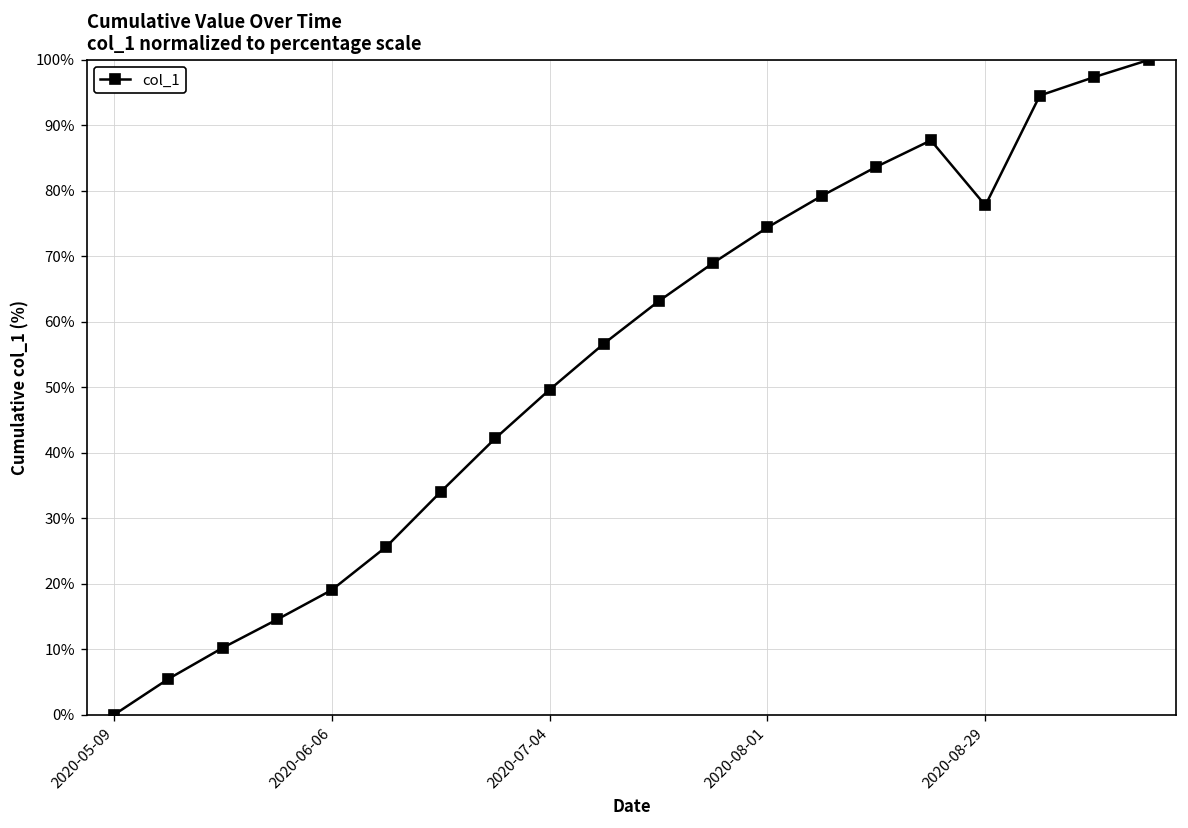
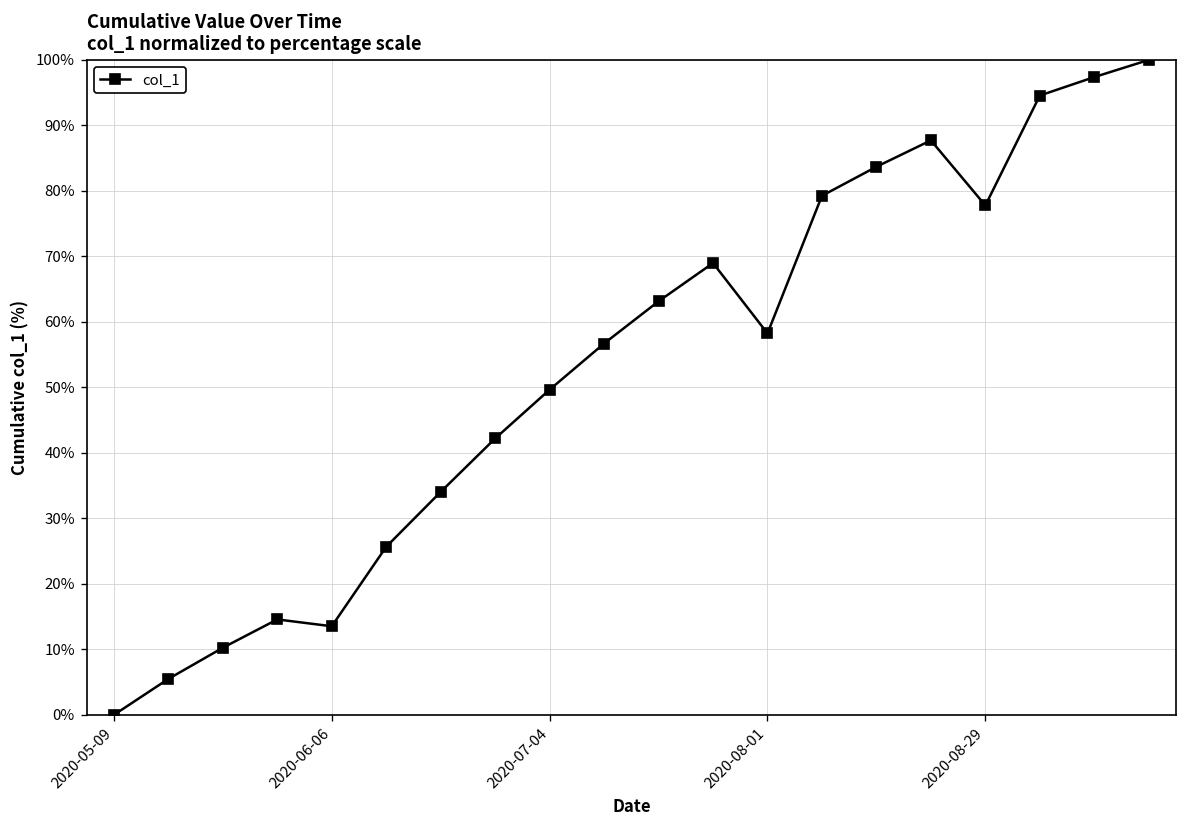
2020-06-06: 19% -> 14%
2020-08-01: 74% -> 58%
